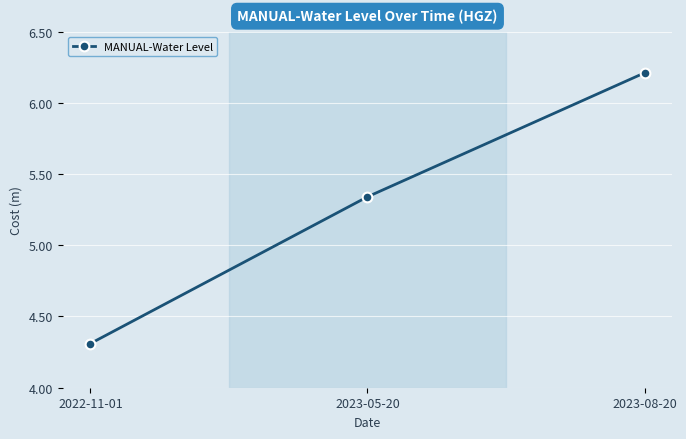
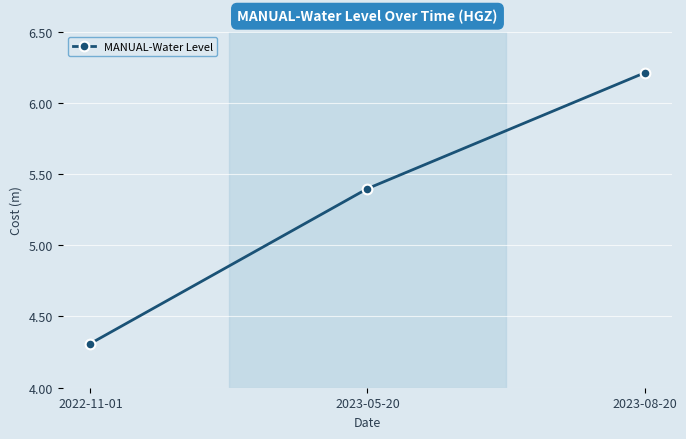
2023-05-20: 5.34 -> 5.40
